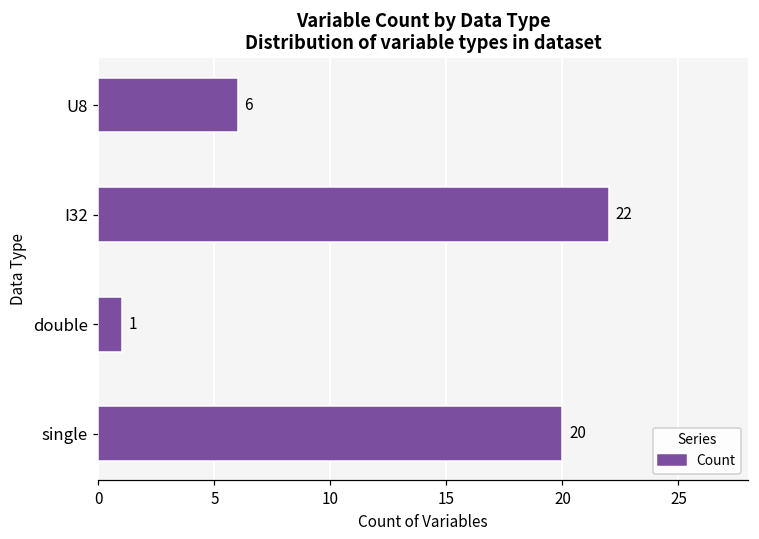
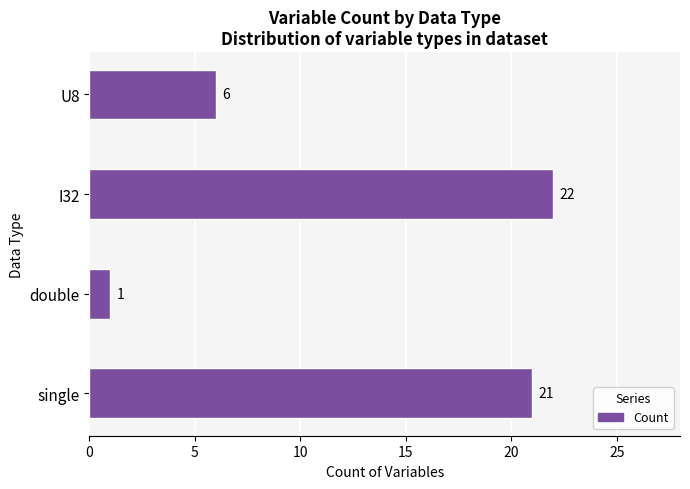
single: 20 -> 21
